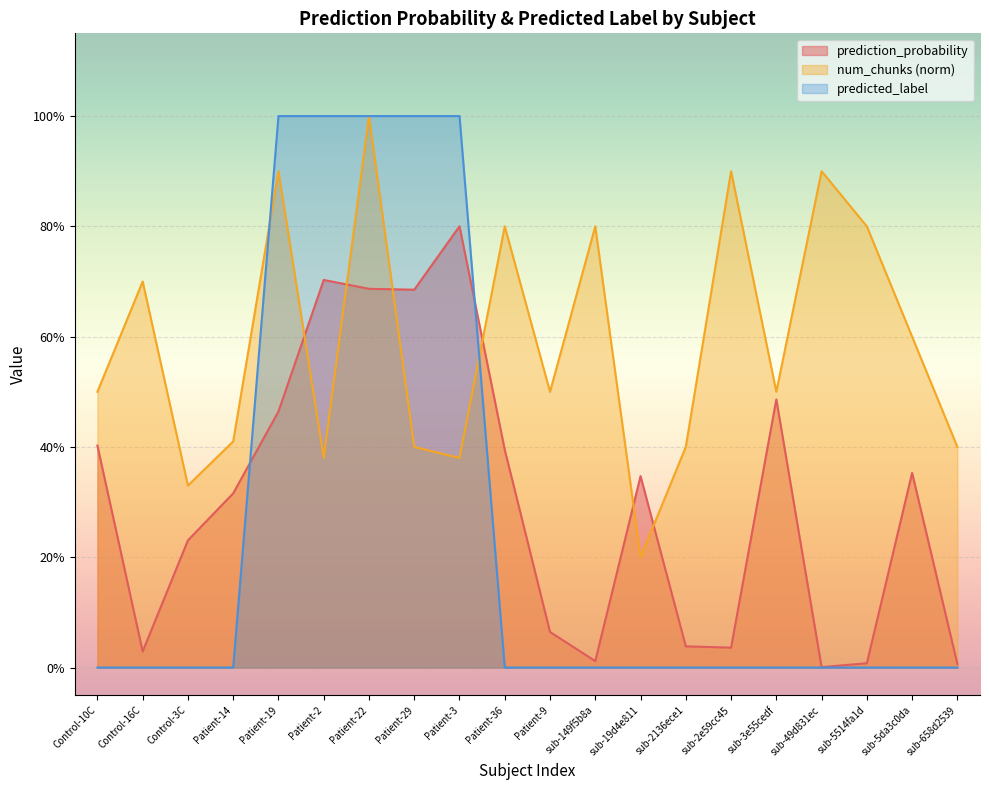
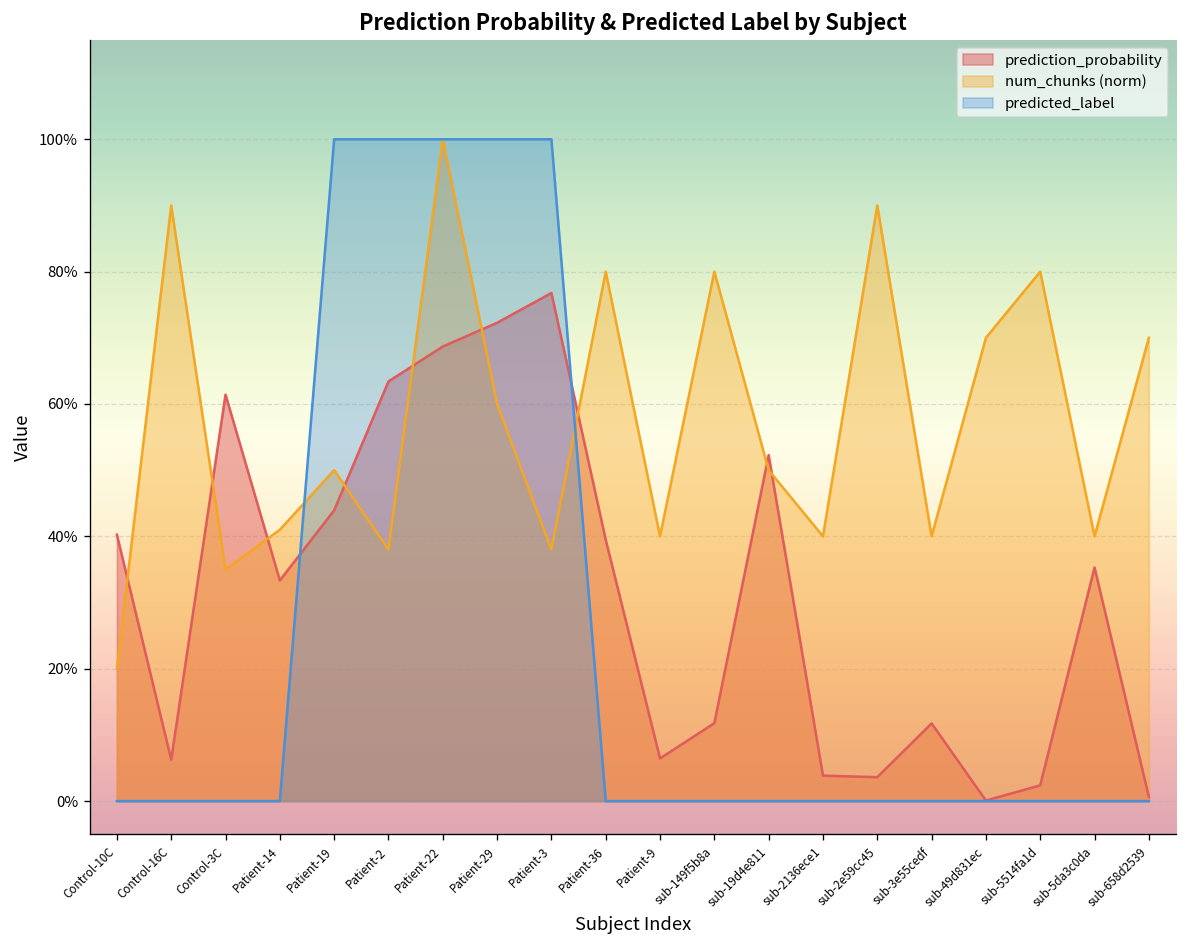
num_chunks (norm), Control-10C: 50% -> 20%
prediction_probability, Control-16C: 3% -> 6%
num_chunks (norm), Control-16C: 70% -> 90%
prediction_probability, Control-3C: 23% -> 61%
num_chunks (norm), Control-3C: 33% -> 35%
prediction_probability, Patient-14: 32% -> 33%
prediction_probability, Patient-19: 46% -> 44%
num_chunks (norm), Patient-19: 90% -> 50%
prediction_probability, Patient-2: 70% -> 63%
prediction_probability, Patient-29: 69% -> 72%
num_chunks (norm), Patient-29: 40% -> 60%
prediction_probability, Patient-3: 80% -> 77%
num_chunks (norm), Patient-9: 50% -> 40%
prediction_probability, sub-149f5b8a: 1% -> 12%
prediction_probability, sub-19d4e811: 35% -> 52%
num_chunks (norm), sub-19d4e811: 20% -> 50%
prediction_probability, sub-3e55cedf: 49% -> 12%
num_chunks (norm), sub-3e55cedf: 50% -> 40%
num_chunks (norm), sub-49d831ec: 90% -> 70%
prediction_probability, sub-5514fa1d: 1% -> 2%
num_chunks (norm), sub-5da3c0da: 60% -> 40%
num_chunks (norm), sub-658d2539: 40% -> 70%
